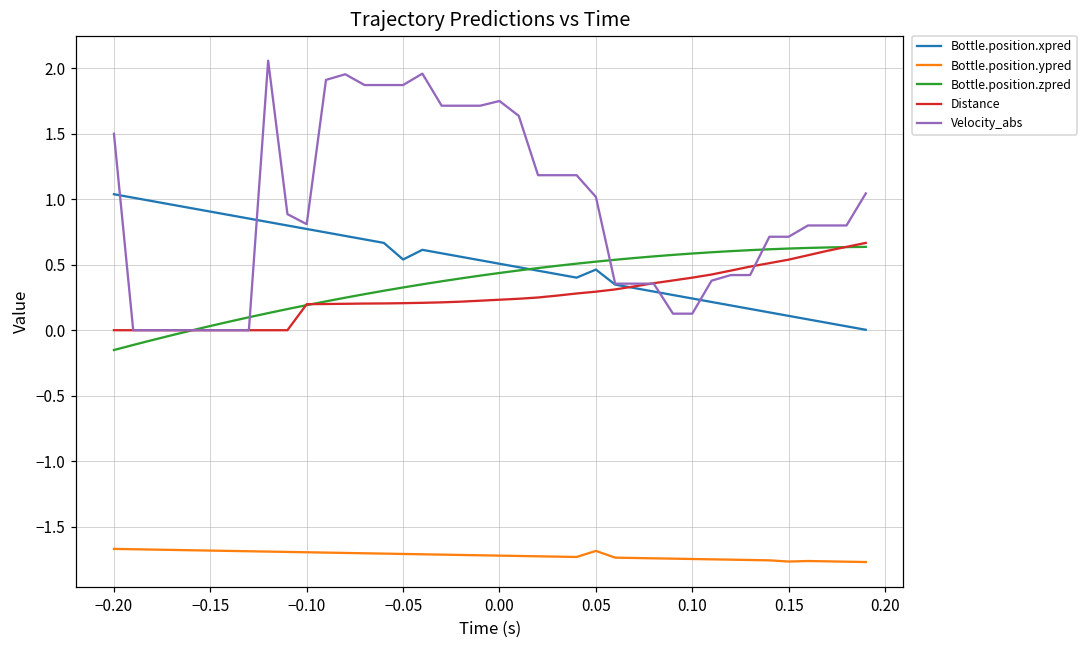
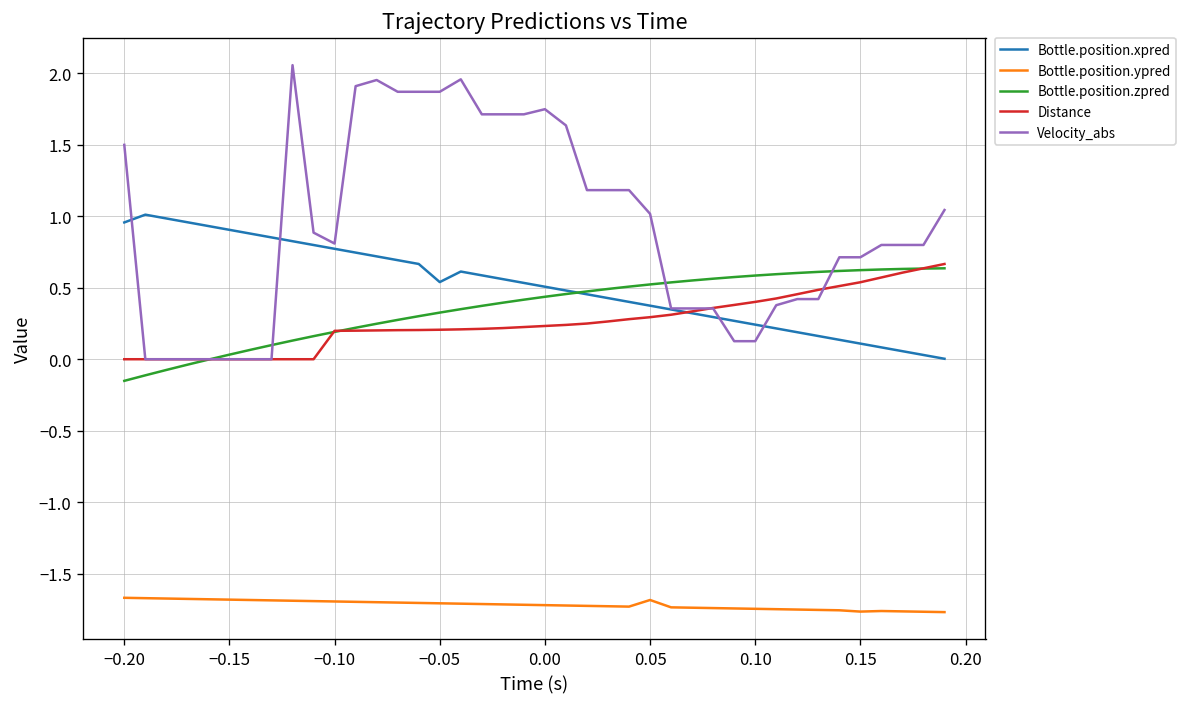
Bottle.position.xpred, −0.20: 1.04 -> 0.96
Bottle.position.xpred, 0.05: 0.46 -> 0.37
